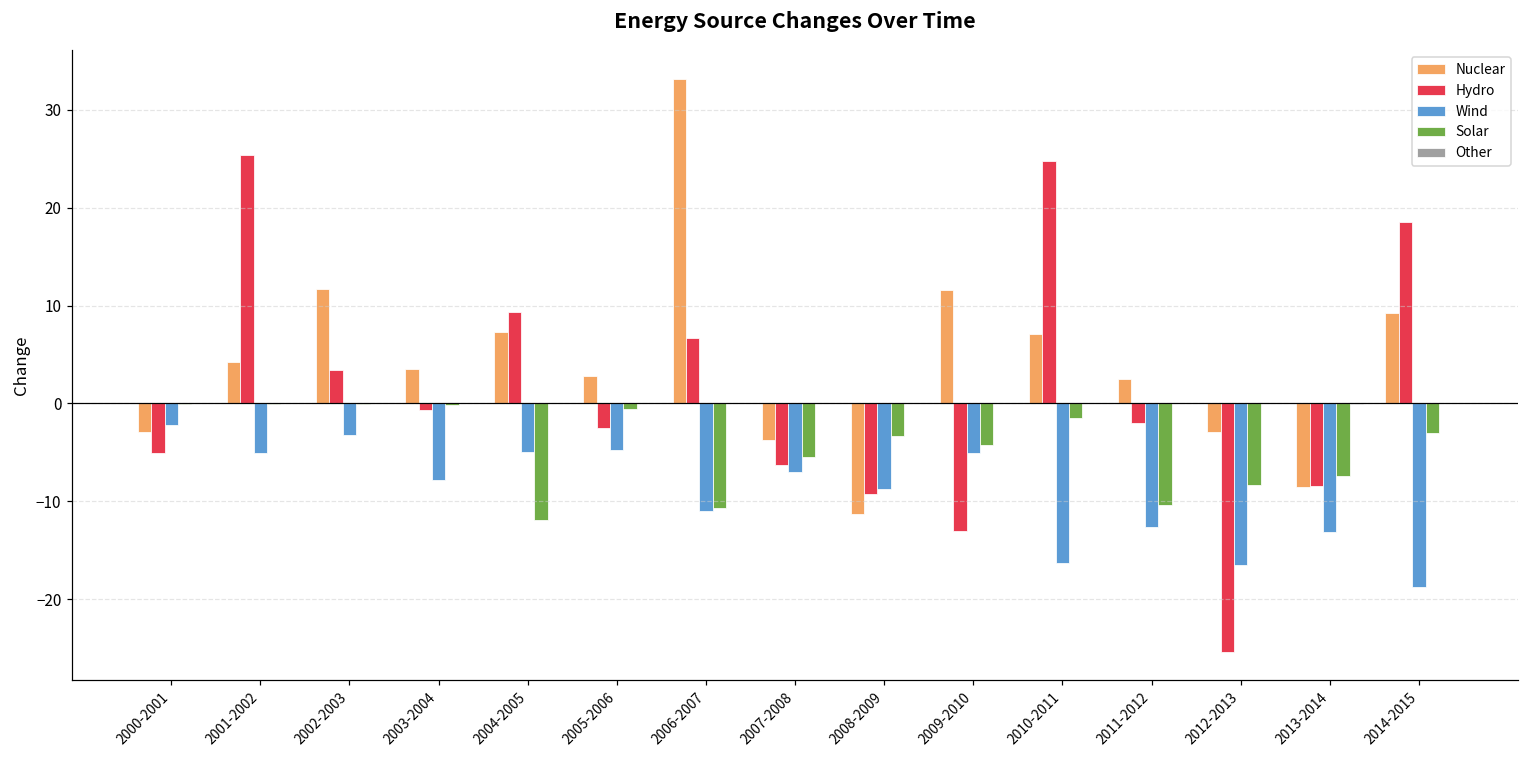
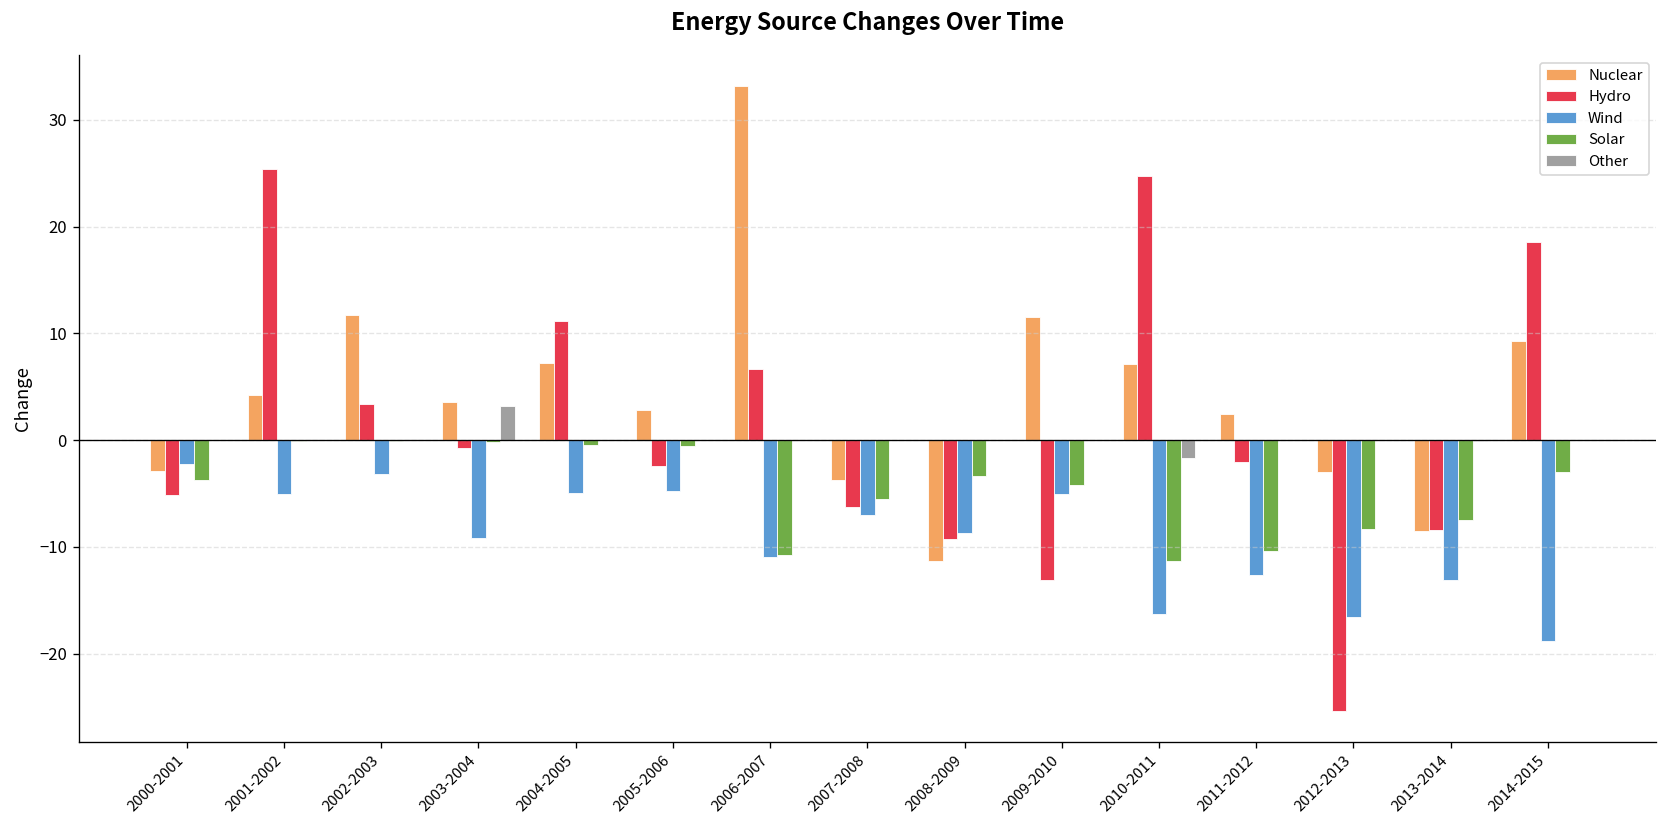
Solar, 2000-2001: 0 -> -4
Wind, 2003-2004: -8 -> -9
Other, 2003-2004: 0 -> 3
Hydro, 2004-2005: 9 -> 11
Solar, 2004-2005: -12 -> 0
Solar, 2010-2011: -1 -> -11
Other, 2010-2011: 0 -> -2
